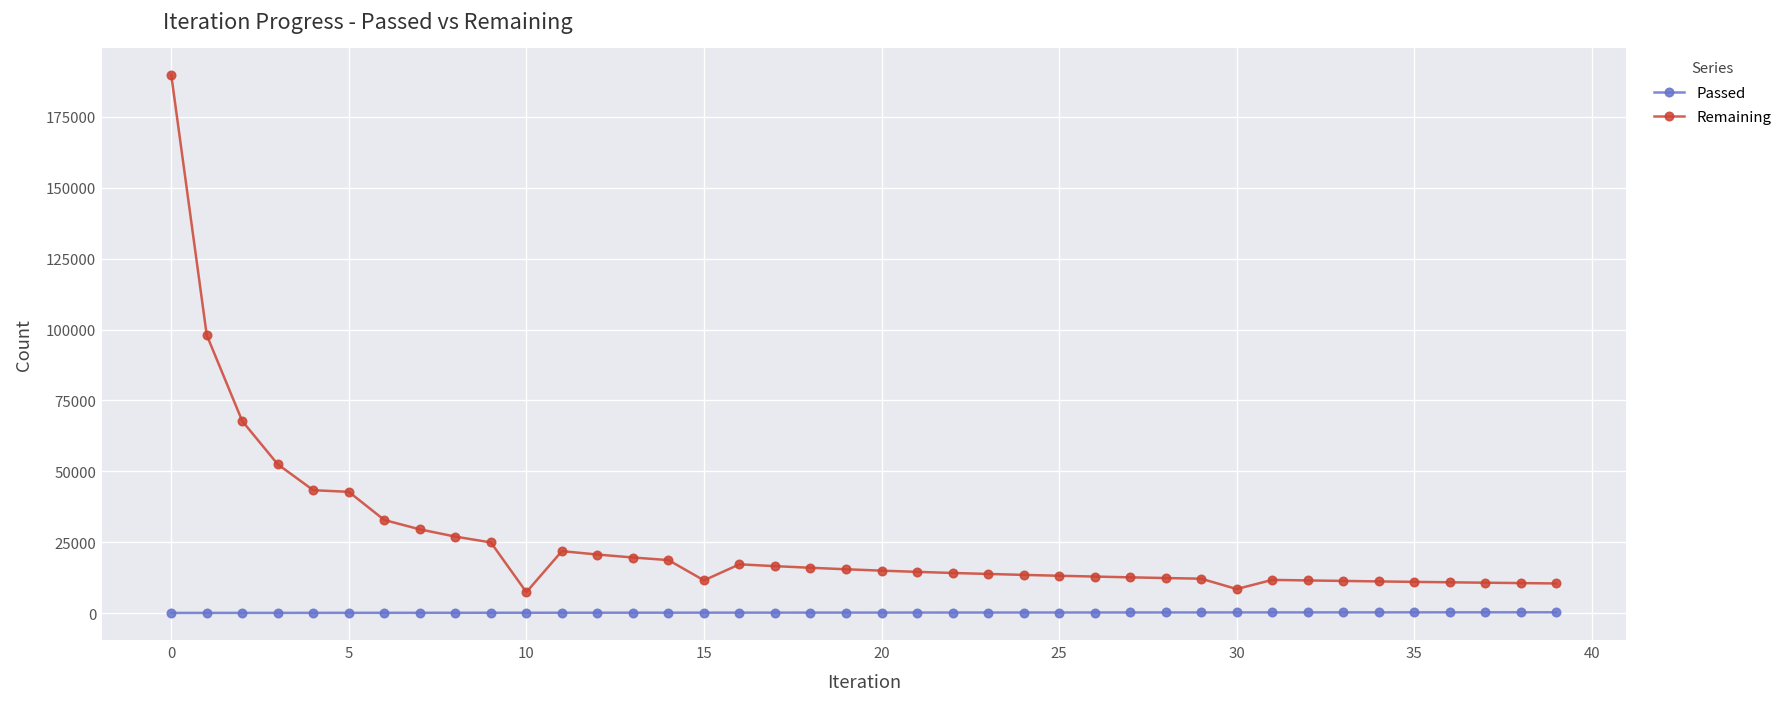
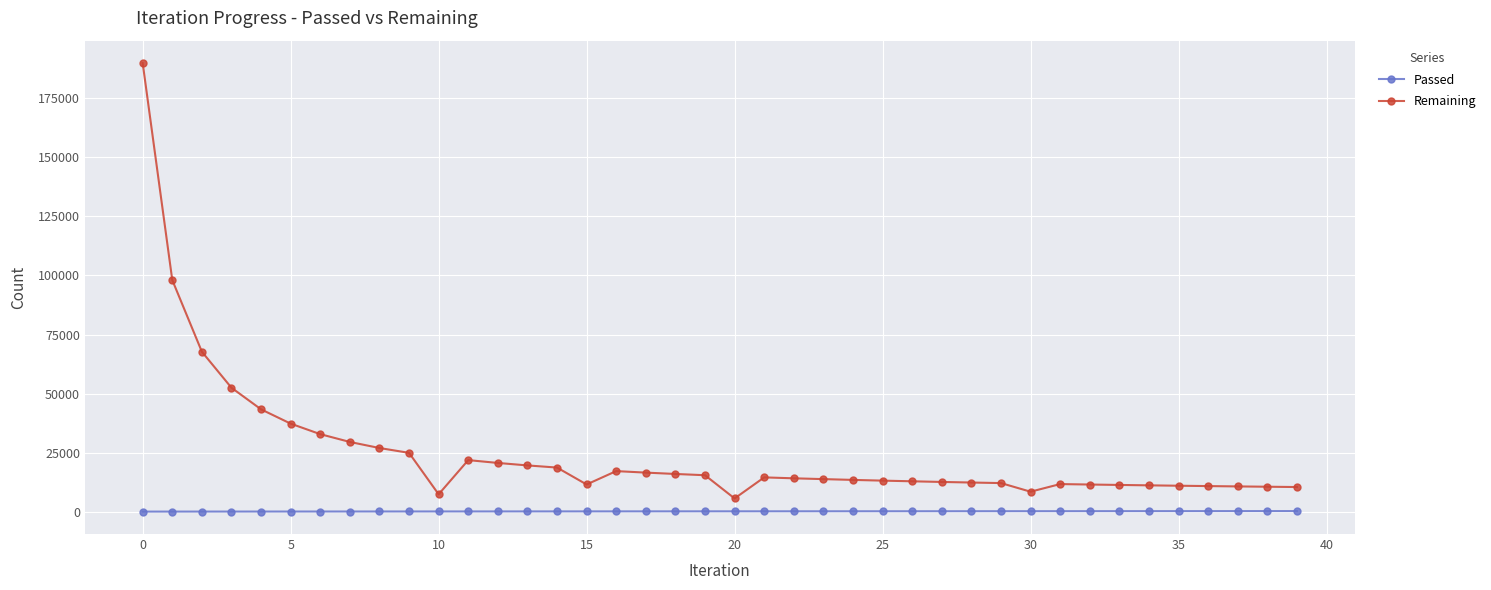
Remaining, 5: 43000 -> 37000
Remaining, 20: 15000 -> 6000
